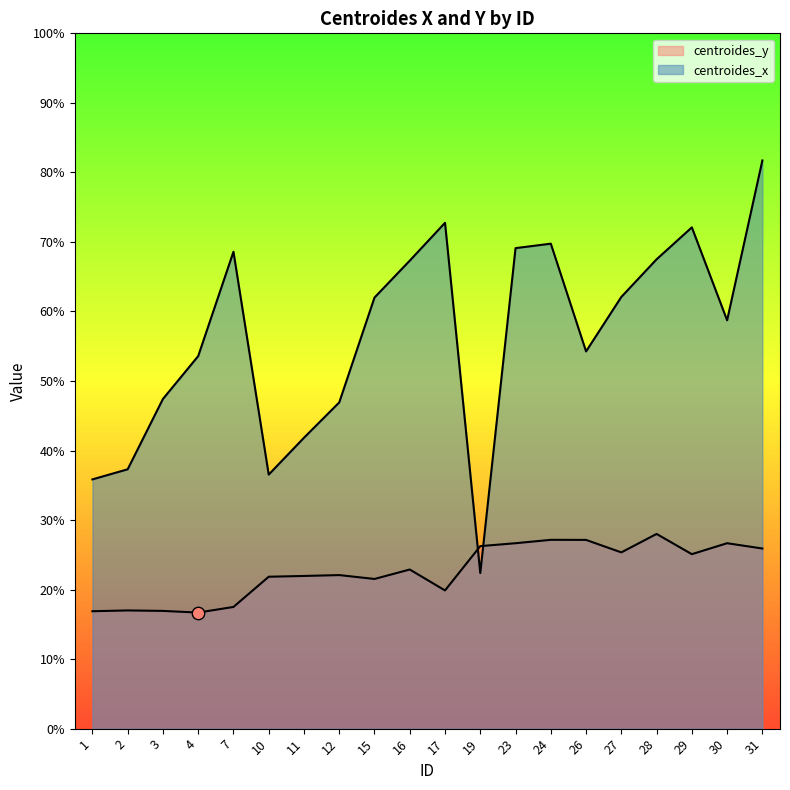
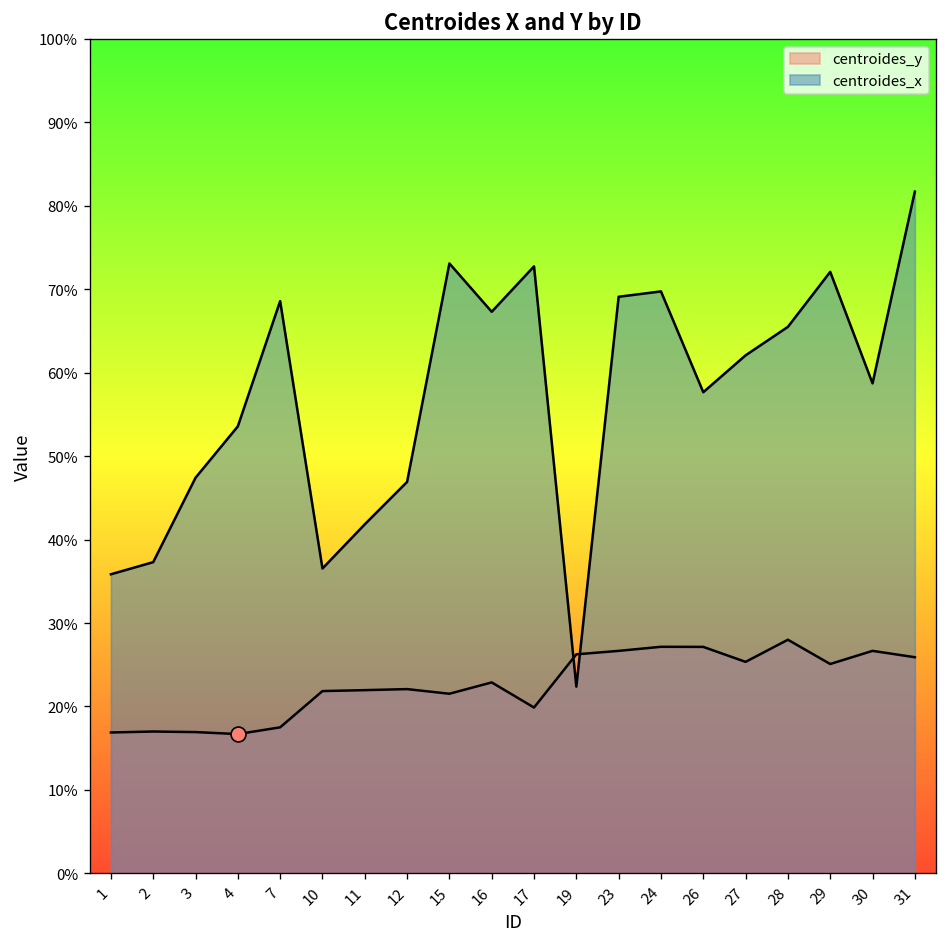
centroides_x, 15: 62% -> 73%
centroides_x, 26: 54% -> 58%
centroides_x, 28: 68% -> 66%
